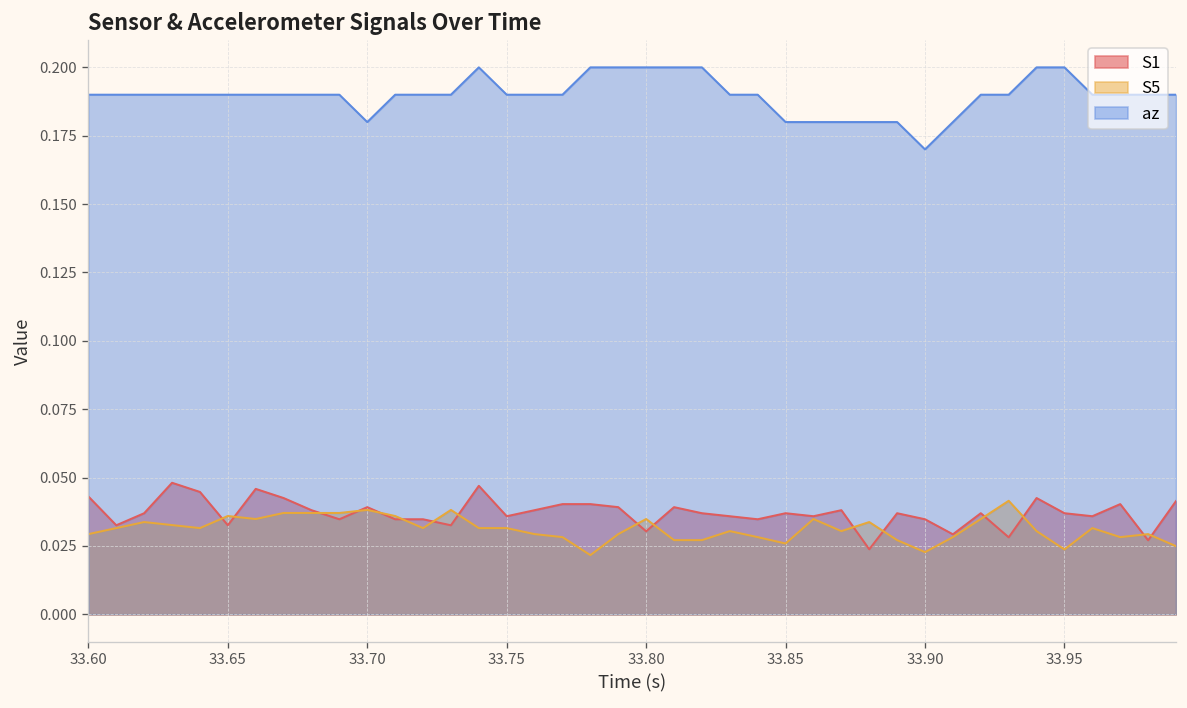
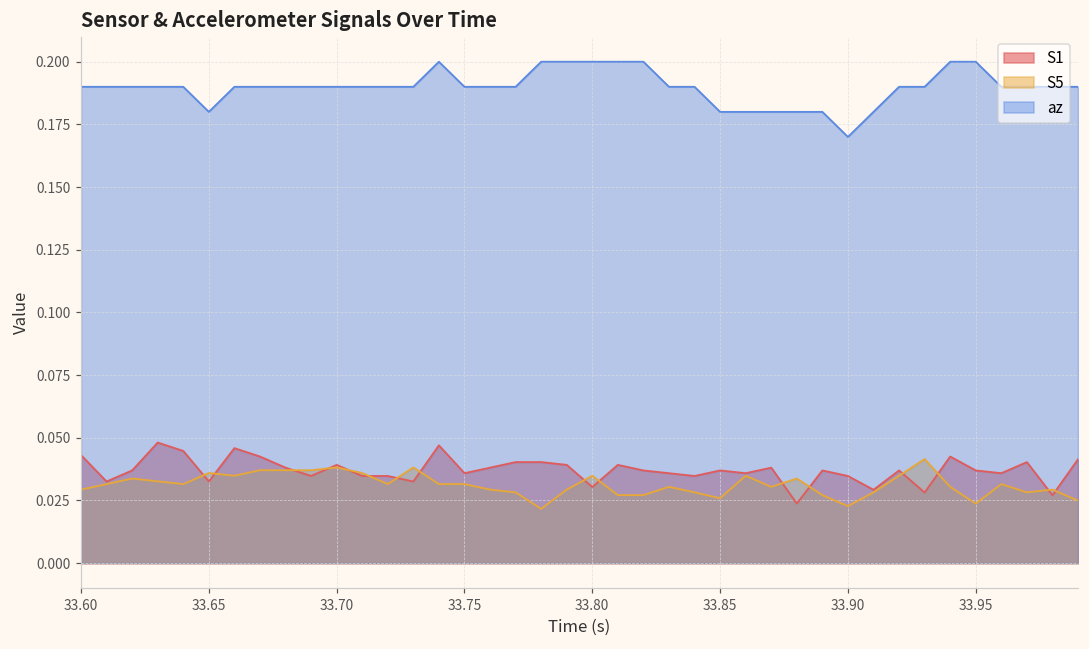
az, 33.65: 0.19 -> 0.18
az, 33.70: 0.18 -> 0.19
